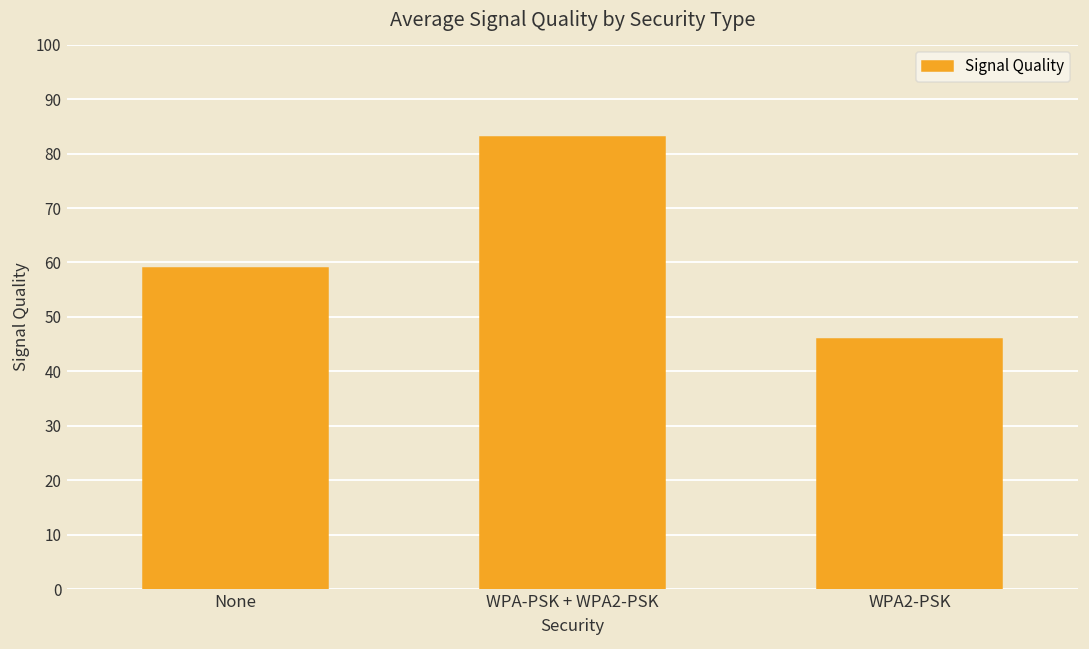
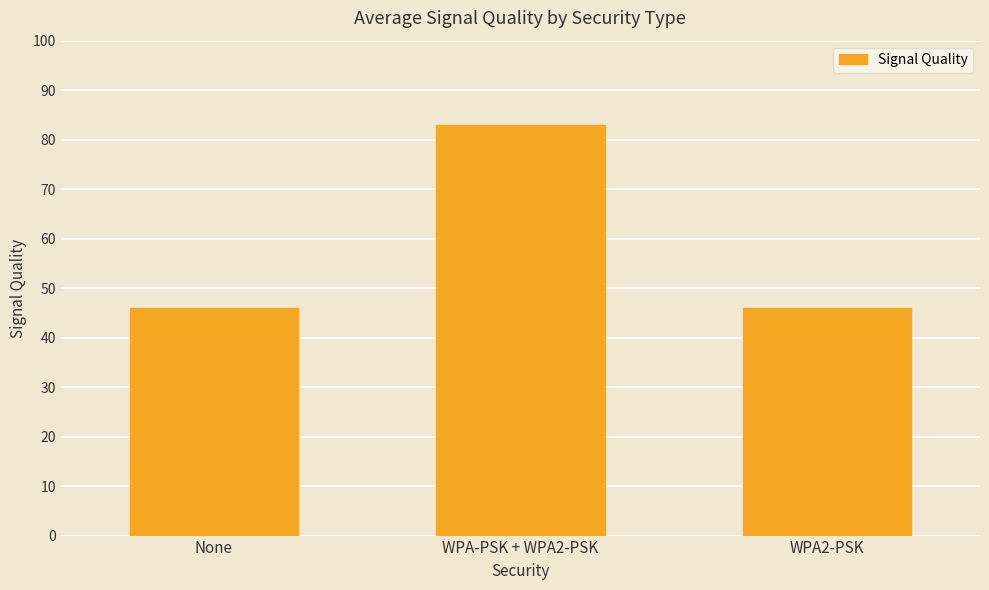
None: 59 -> 46
